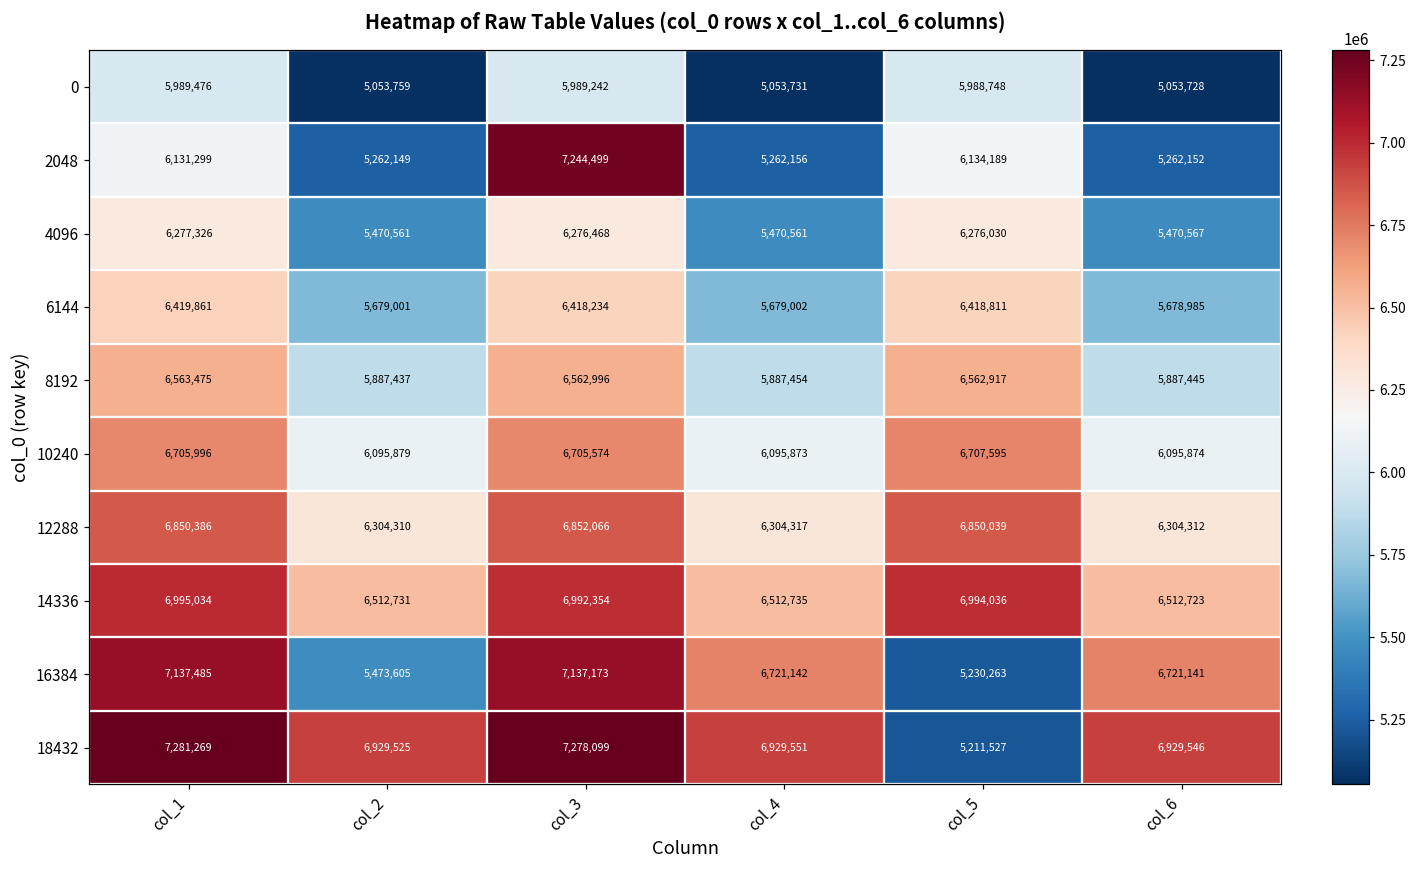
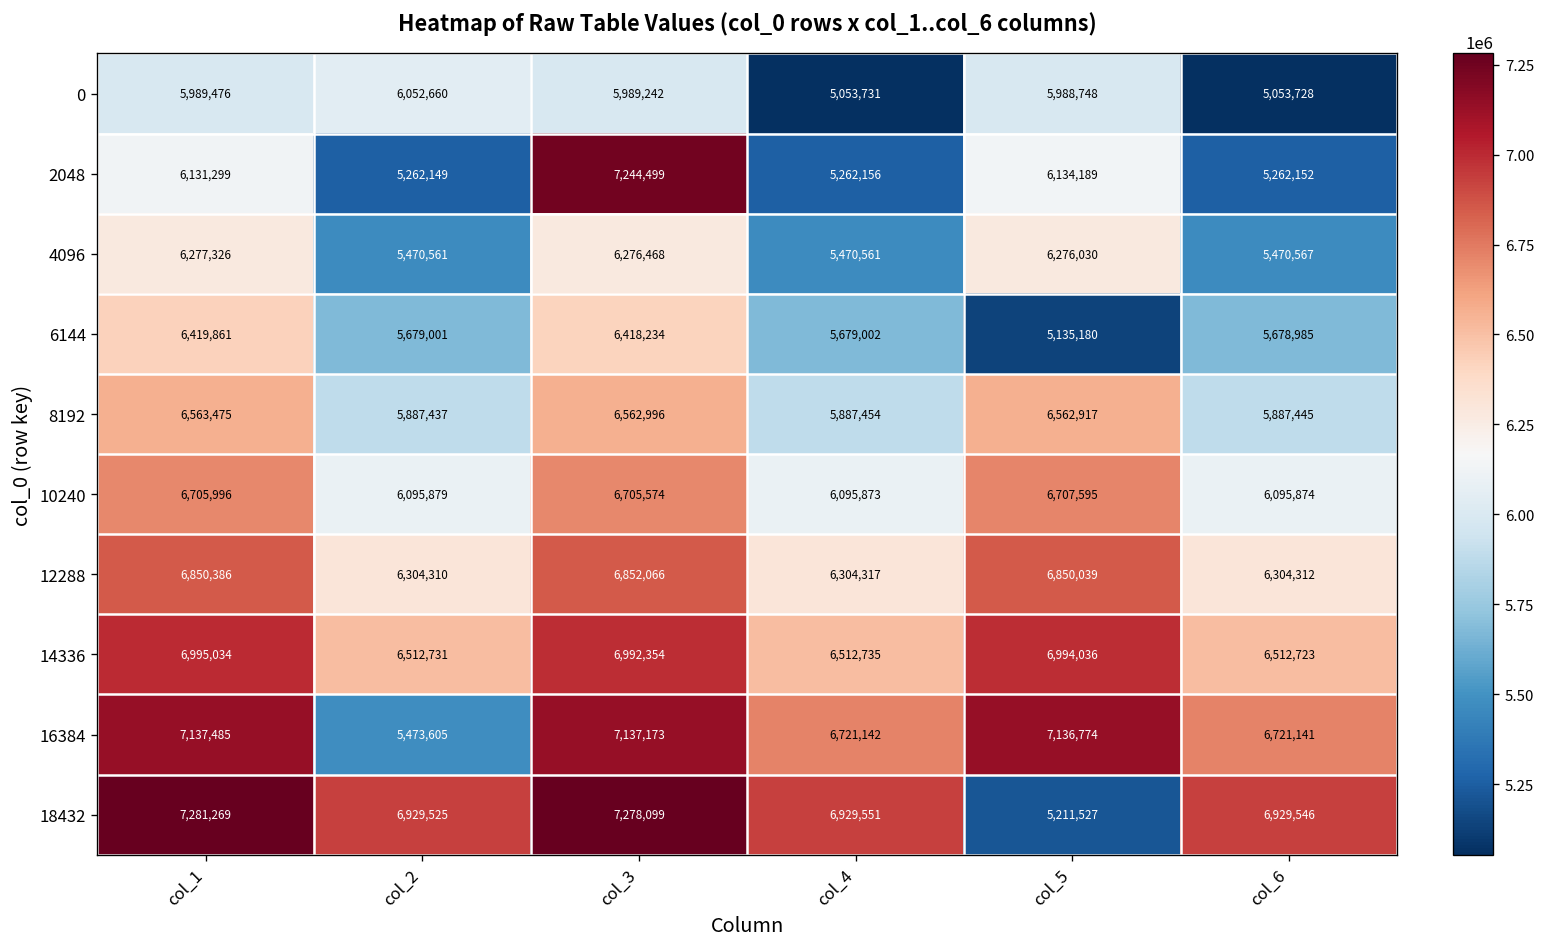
0, col_2: 5,053,759 -> 6,052,660
6144, col_5: 6,418,811 -> 5,135,180
16384, col_5: 5,230,263 -> 7,136,774
